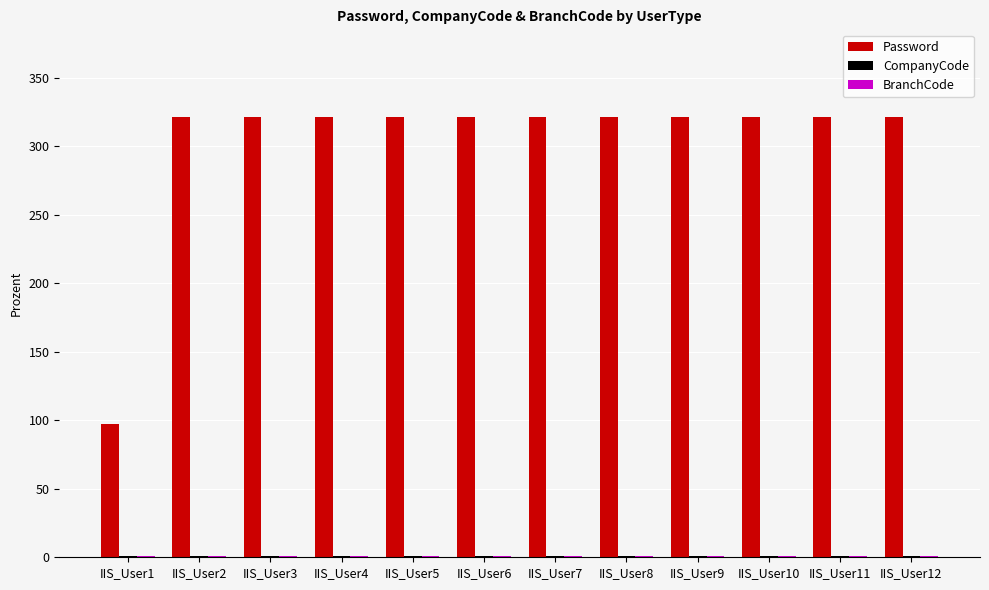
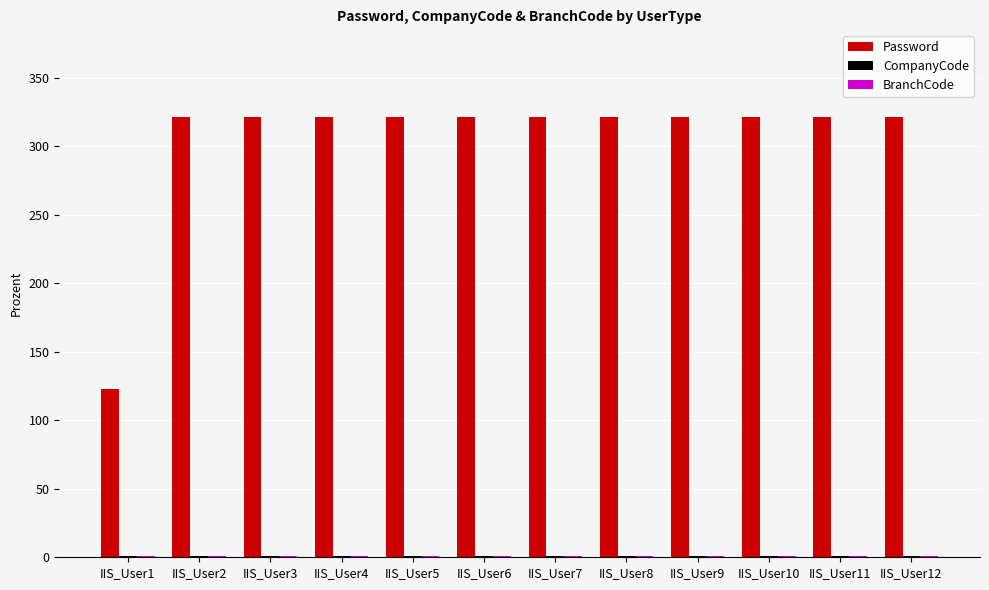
Password, IIS_User1: 97 -> 123
